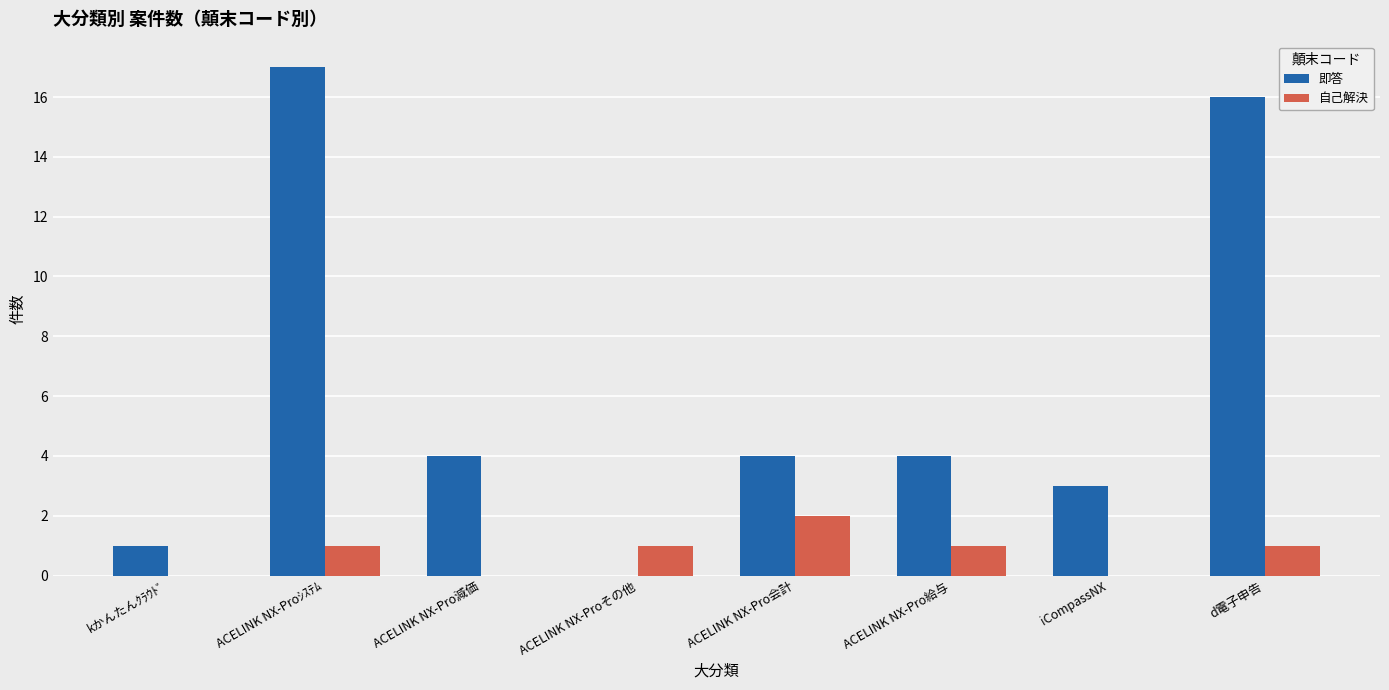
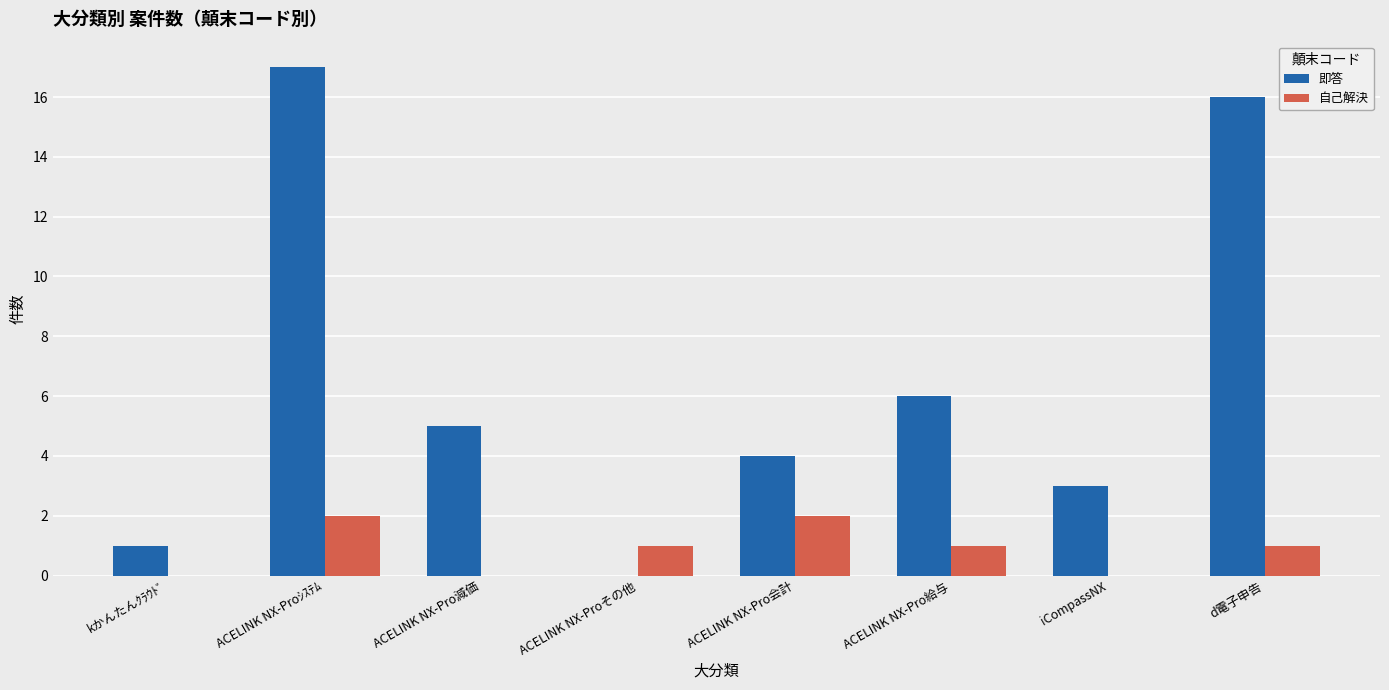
自己解決, ACELINK NX-Proｼｽﾃﾑ: 1 -> 2
即答, ACELINK NX-Pro減価: 4 -> 5
即答, ACELINK NX-Pro給与: 4 -> 6
